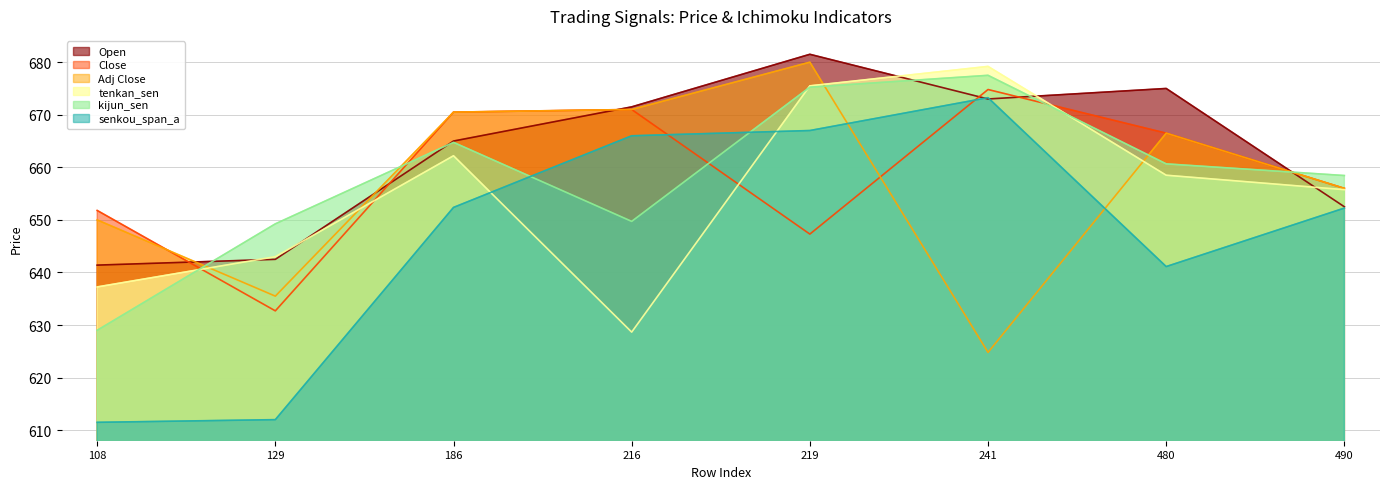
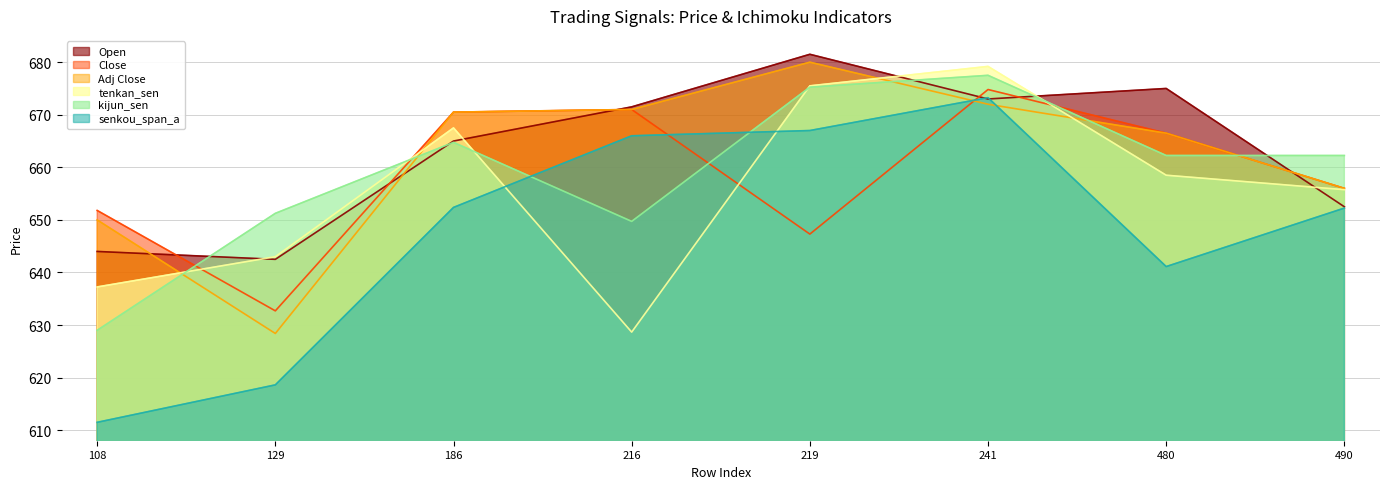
Open, 108: 641 -> 644
Adj Close, 129: 636 -> 628
kijun_sen, 129: 649 -> 651
senkou_span_a, 129: 612 -> 619
tenkan_sen, 186: 662 -> 668
Adj Close, 241: 625 -> 672
kijun_sen, 480: 661 -> 662
kijun_sen, 490: 658 -> 662
